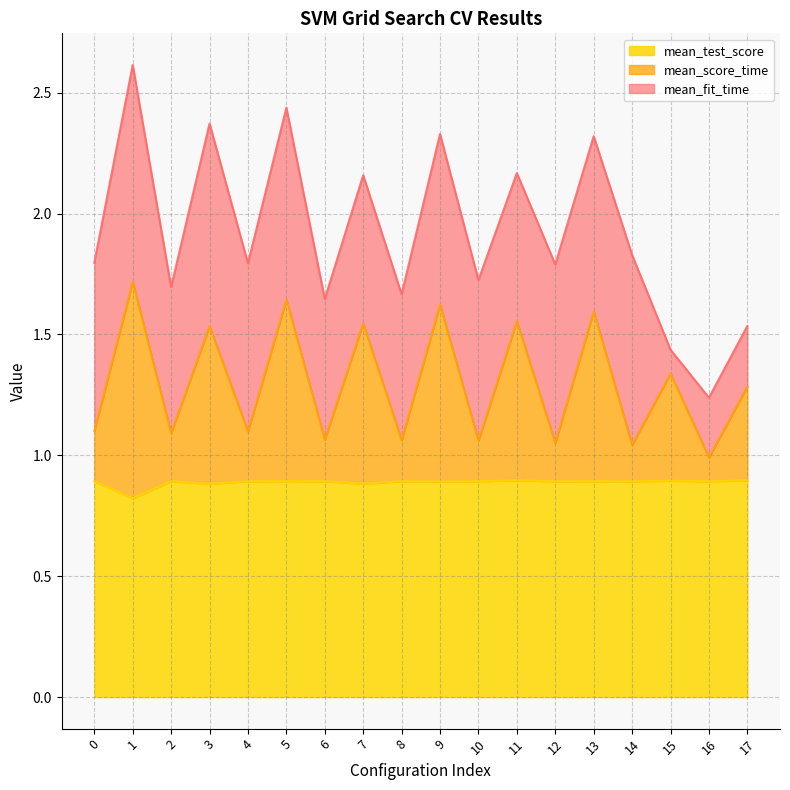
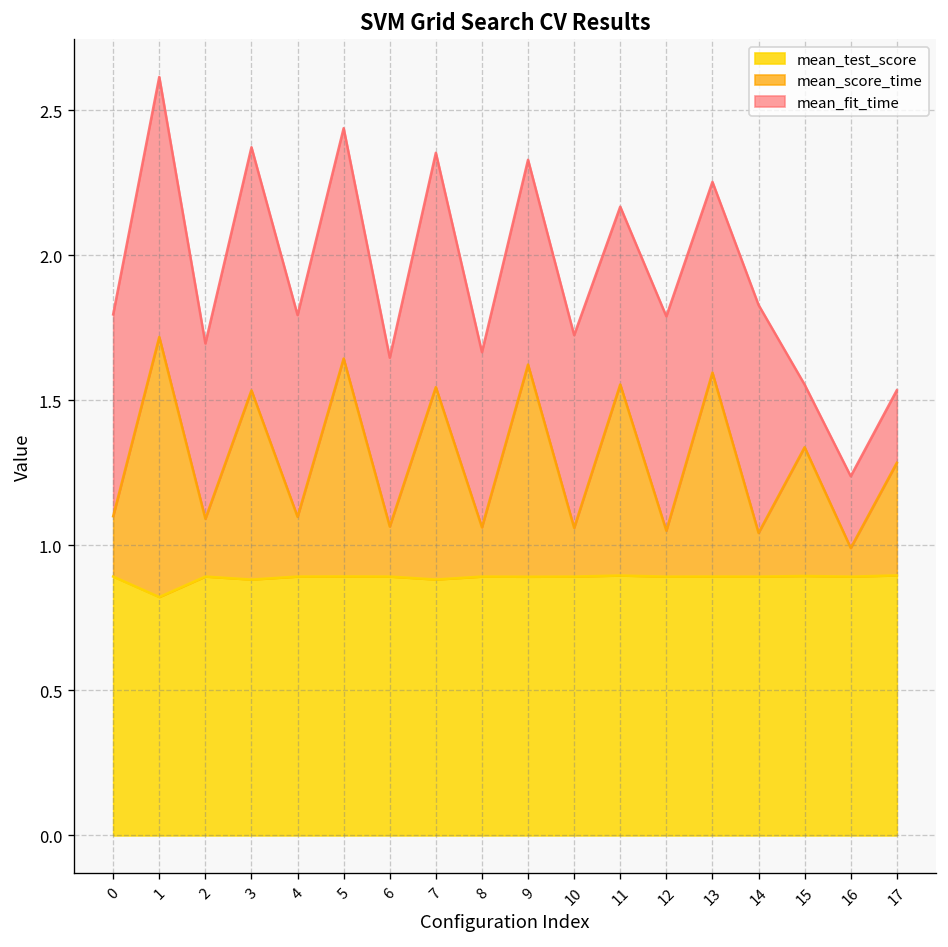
mean_fit_time, 7: 0.61 -> 0.81
mean_fit_time, 13: 0.72 -> 0.66
mean_fit_time, 15: 0.10 -> 0.22
